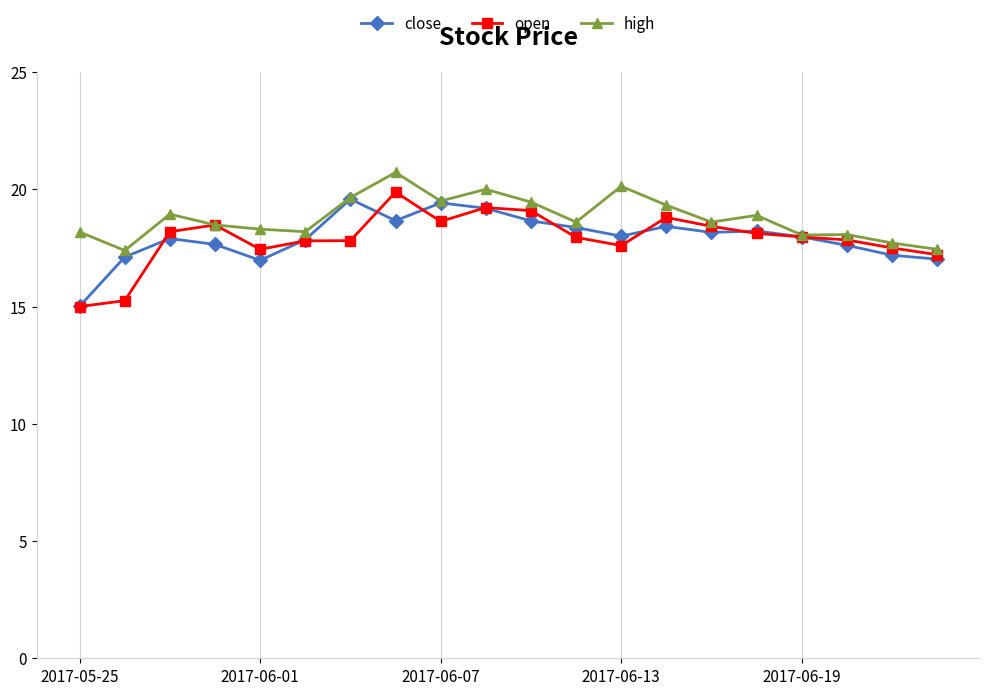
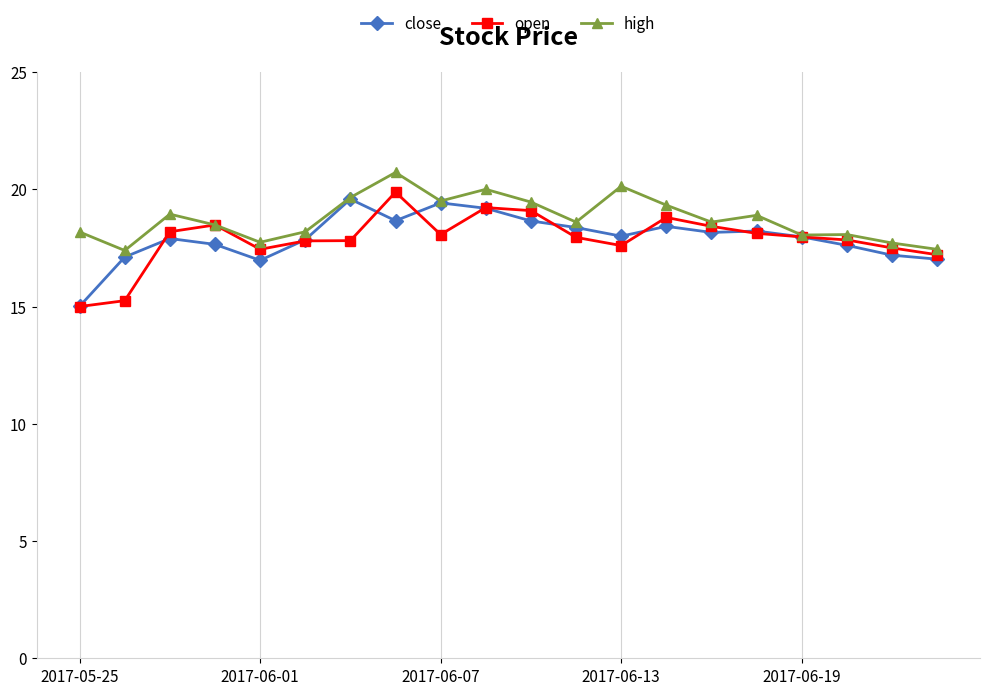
high, 2017-06-01: 18.3 -> 17.7
open, 2017-06-07: 18.6 -> 18.1
